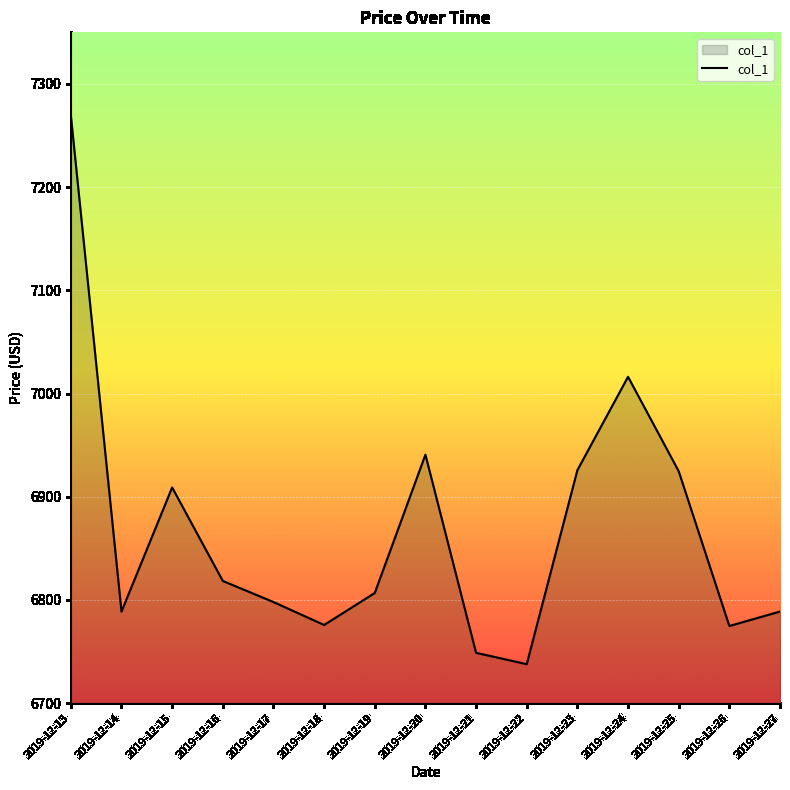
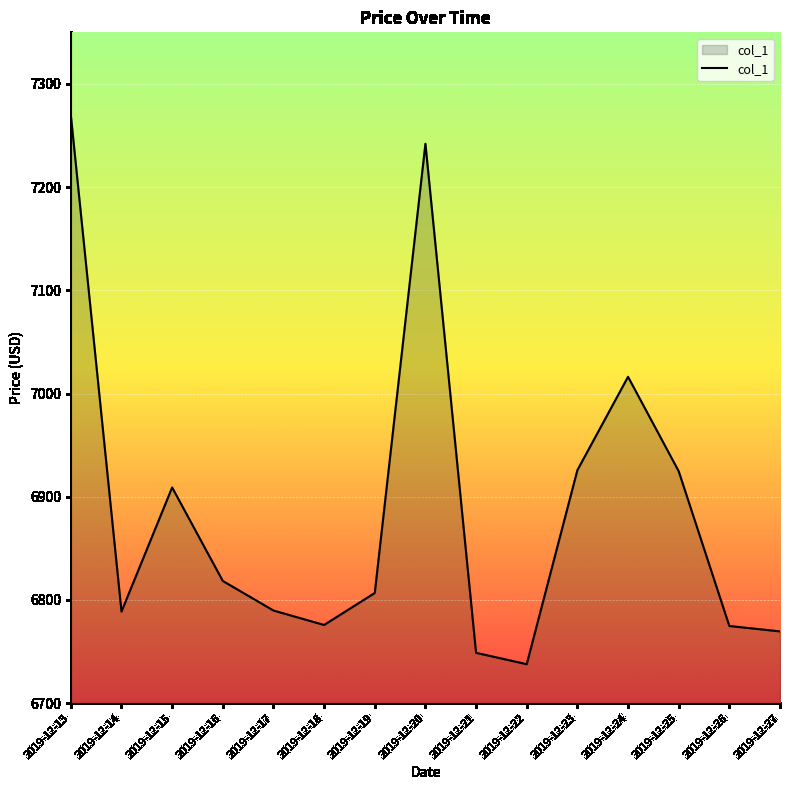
2019-12-17: 6798 -> 6790
2019-12-20: 6941 -> 7242
2019-12-27: 6789 -> 6769
